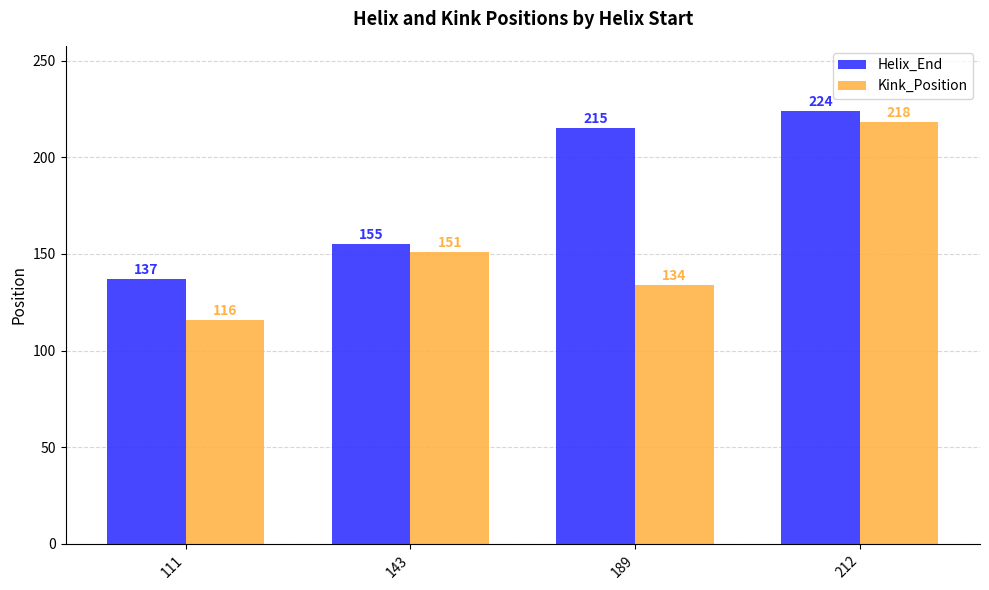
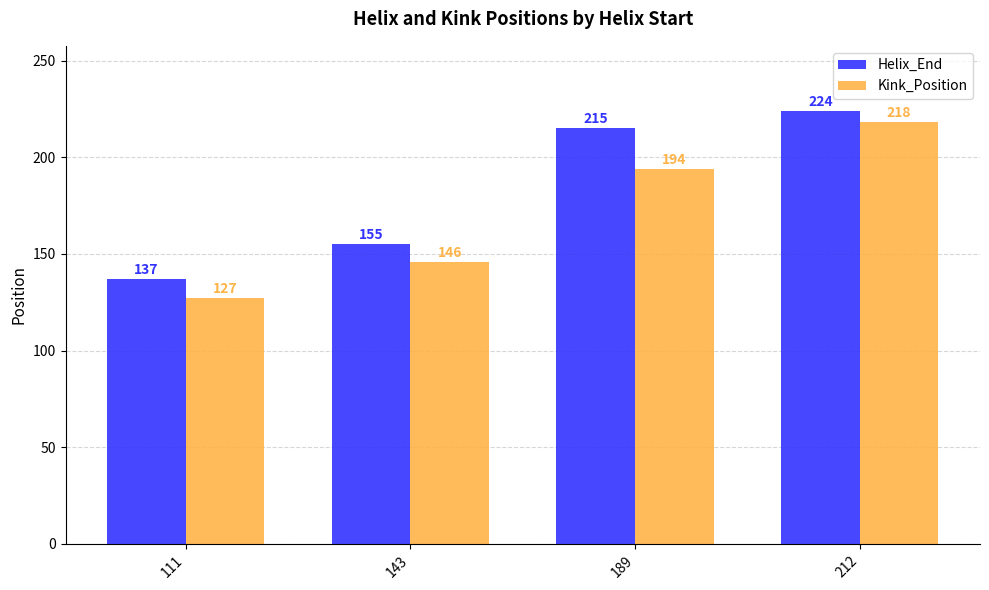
Kink_Position, 111: 116 -> 127
Kink_Position, 143: 151 -> 146
Kink_Position, 189: 134 -> 194
